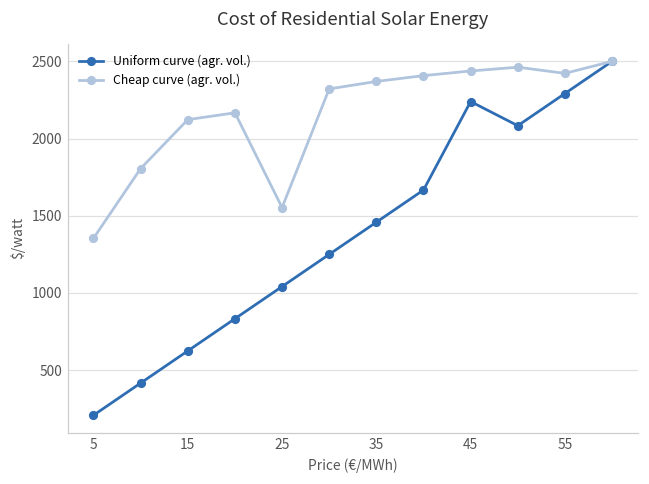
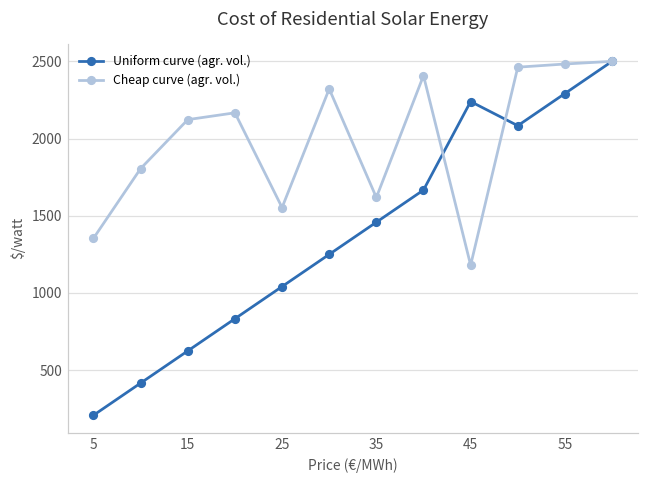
Cheap curve (agr. vol.), 35: 2370 -> 1620
Cheap curve (agr. vol.), 45: 2440 -> 1180
Cheap curve (agr. vol.), 55: 2420 -> 2480
